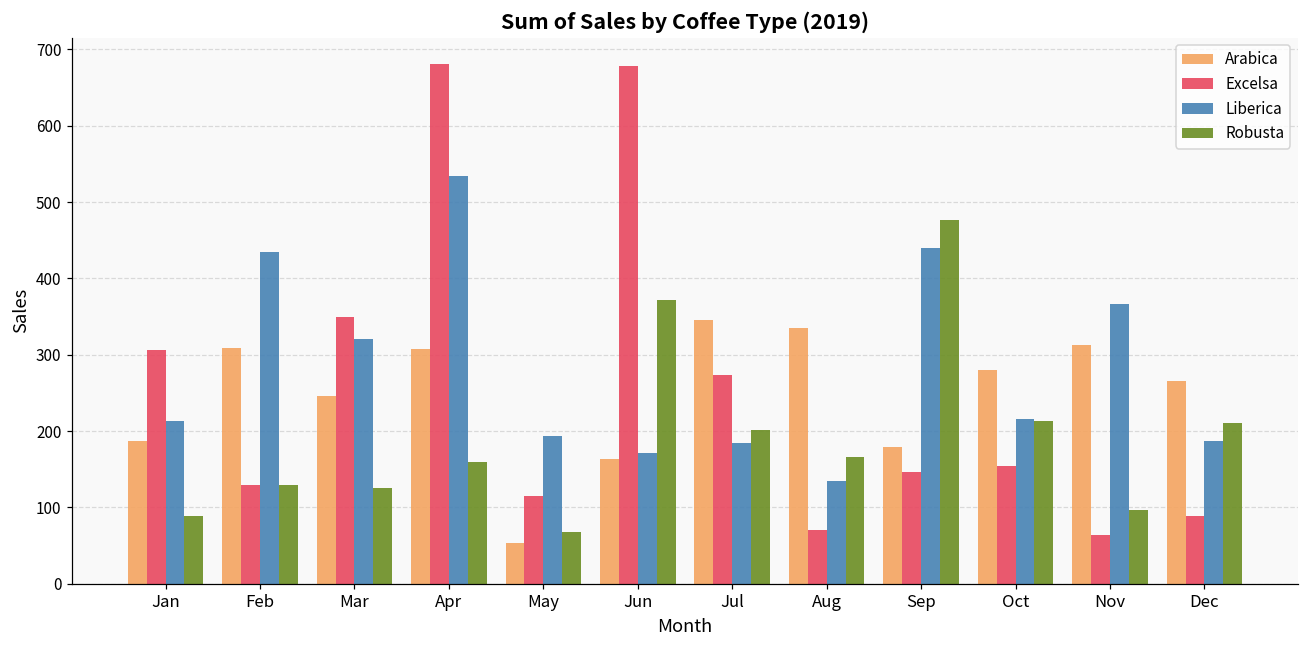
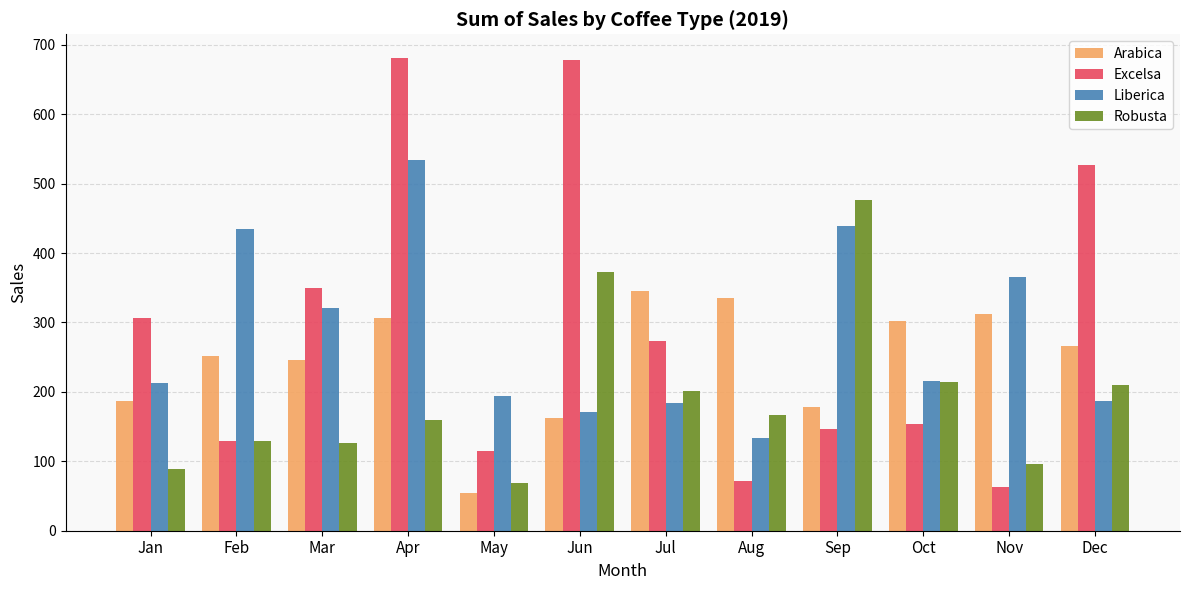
Arabica, Feb: 310 -> 250
Arabica, Oct: 280 -> 300
Excelsa, Dec: 90 -> 530
